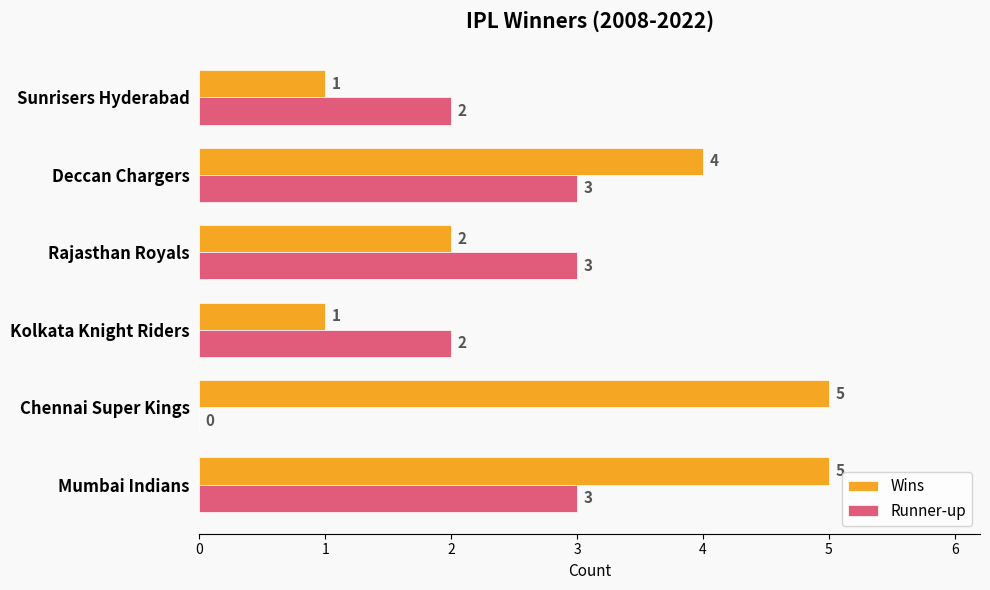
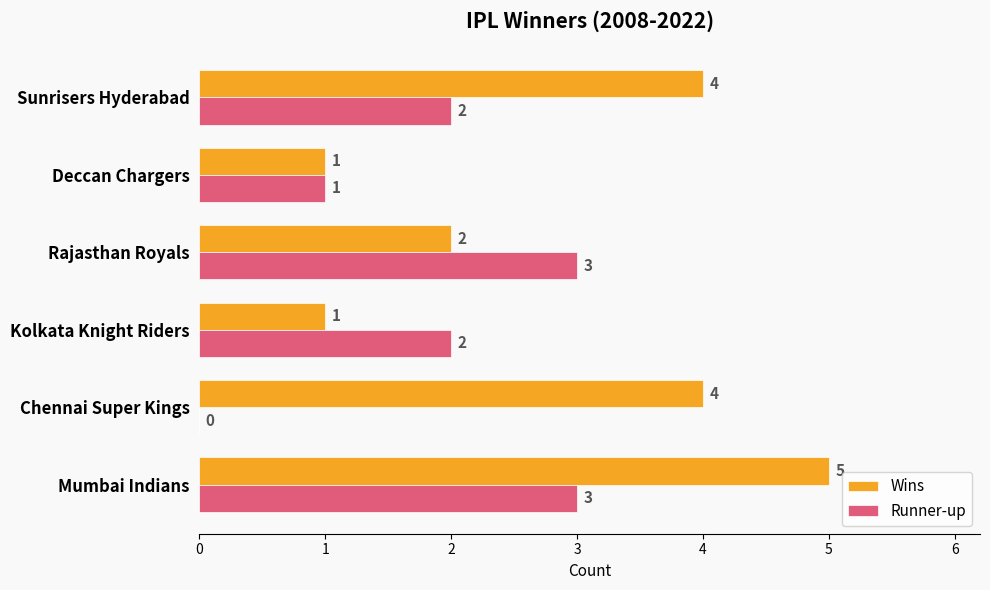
Wins, Sunrisers Hyderabad: 1 -> 4
Wins, Deccan Chargers: 4 -> 1
Runner-up, Deccan Chargers: 3 -> 1
Wins, Chennai Super Kings: 5 -> 4
